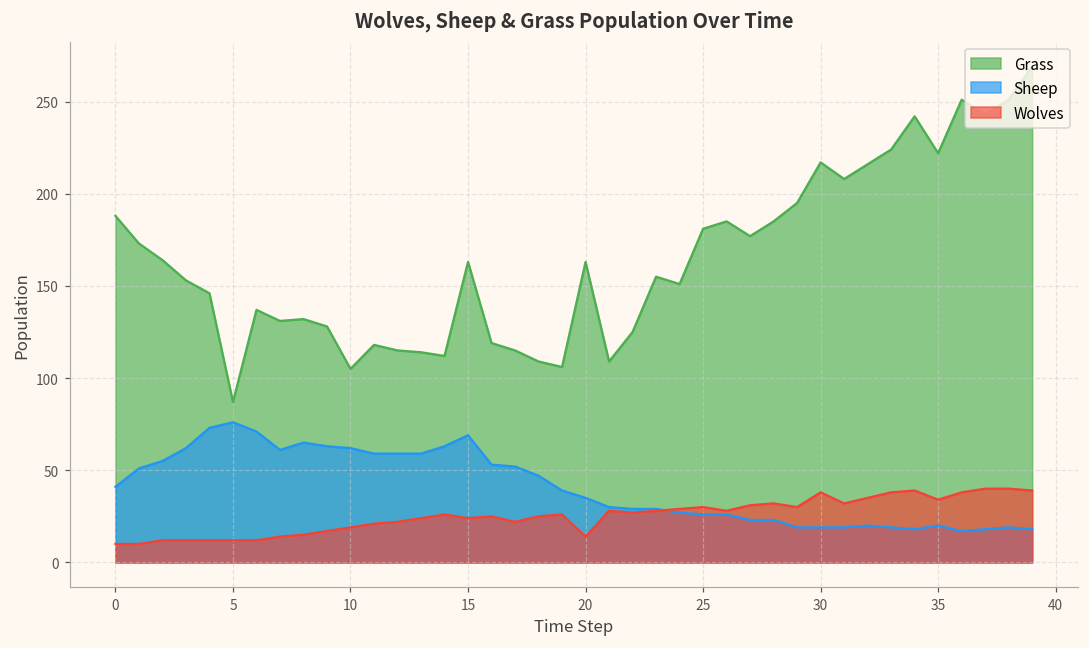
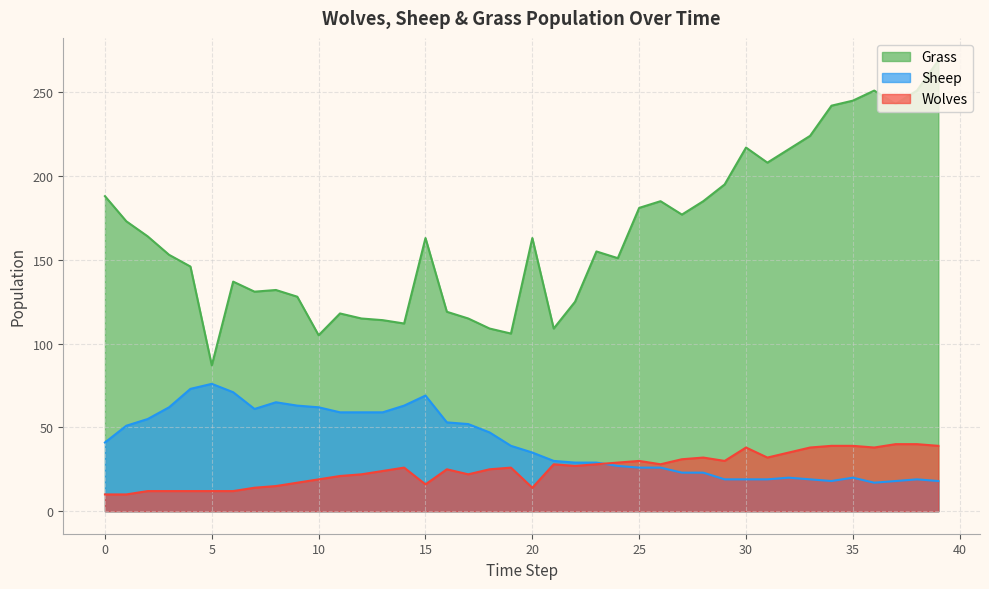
Wolves, 15: 24 -> 16
Grass, 35: 222 -> 245
Wolves, 35: 34 -> 39
